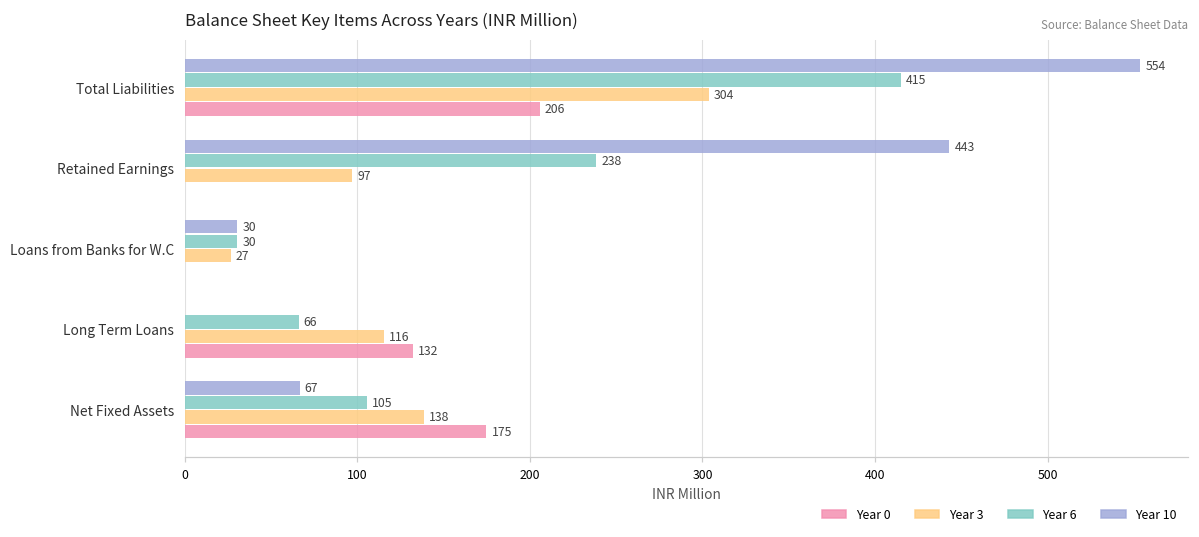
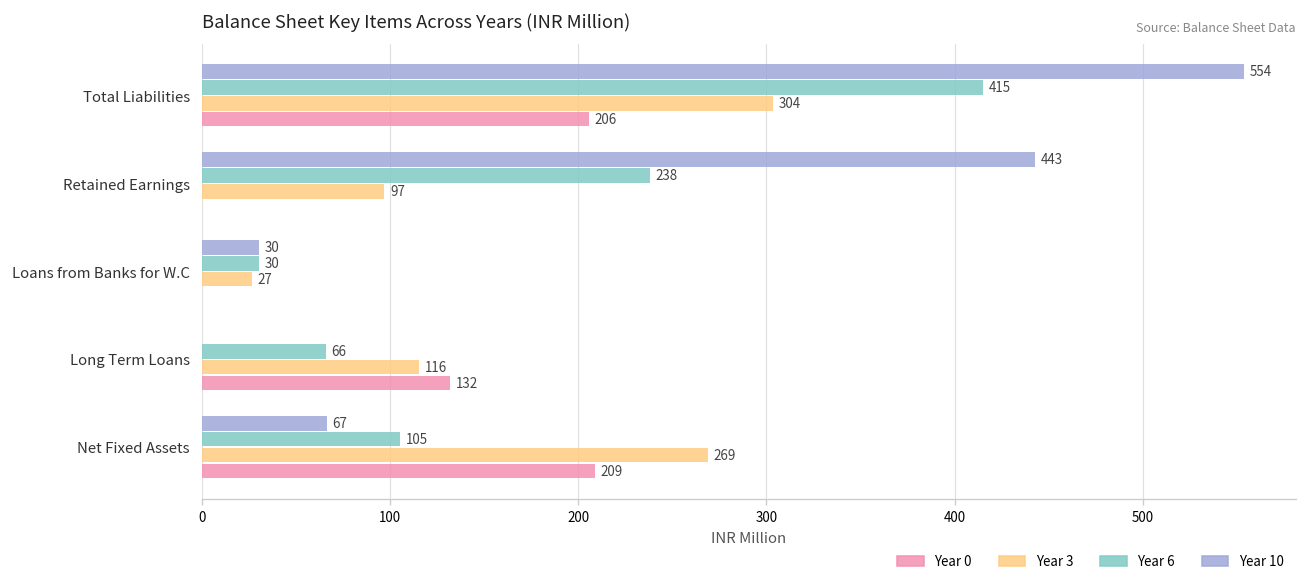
Year 3, Net Fixed Assets: 138 -> 269
Year 0, Net Fixed Assets: 175 -> 209
